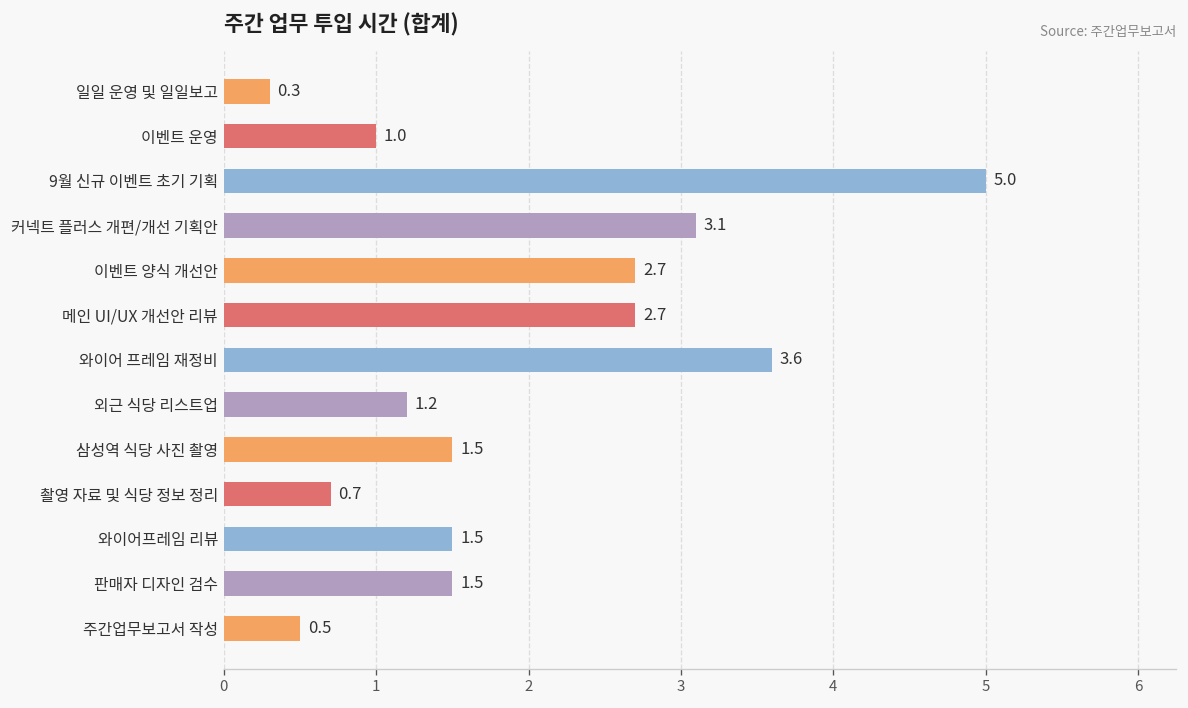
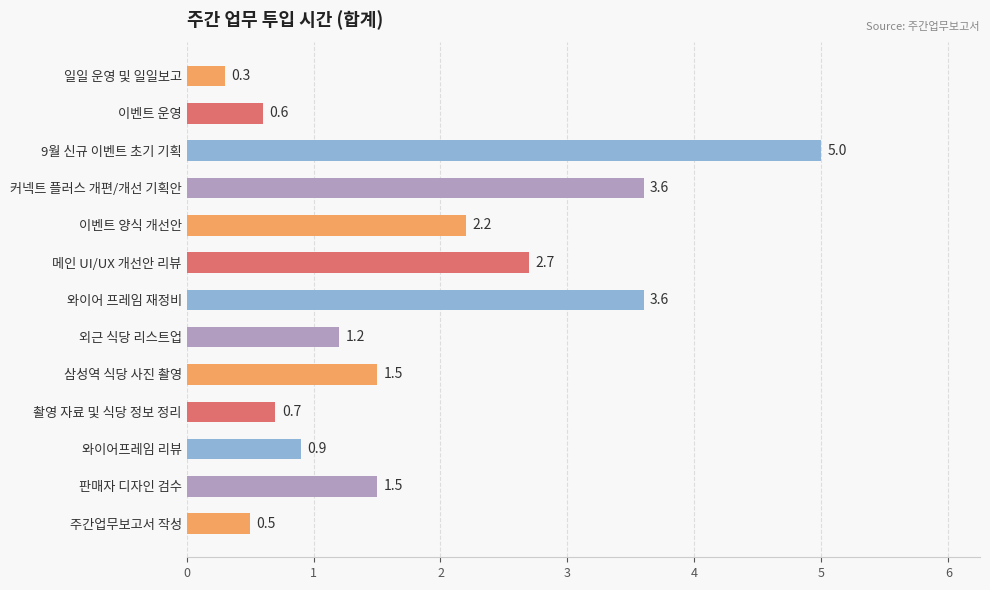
이벤트 운영: 1.0 -> 0.6
커넥트 플러스 개편/개선 기획안: 3.1 -> 3.6
이벤트 양식 개선안: 2.7 -> 2.2
와이어프레임 리뷰: 1.5 -> 0.9
